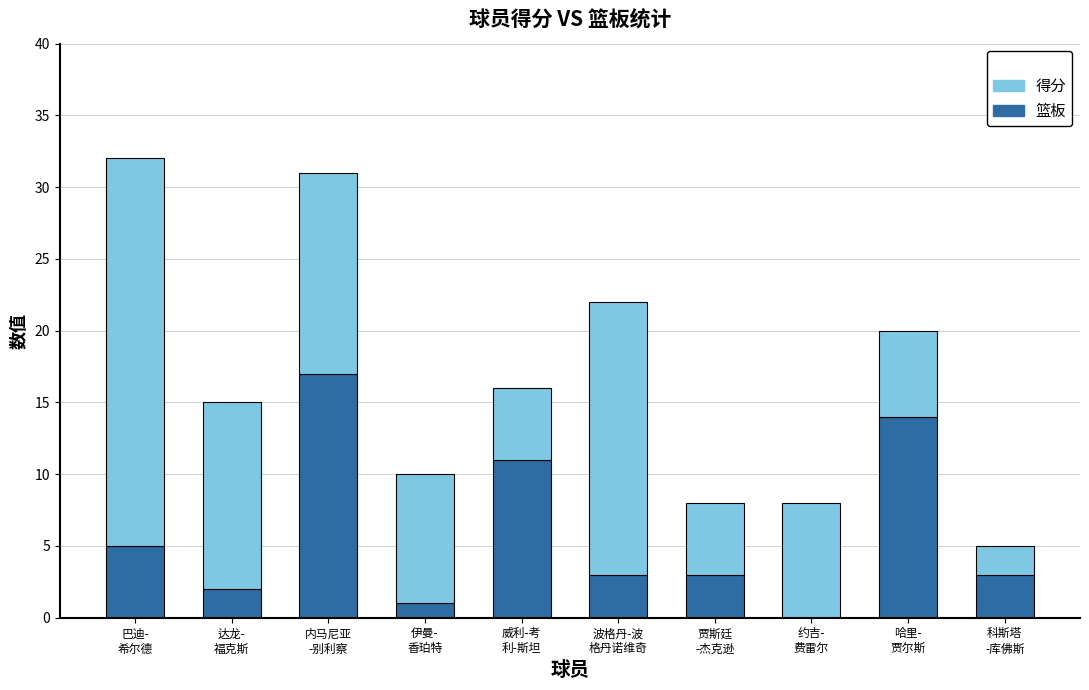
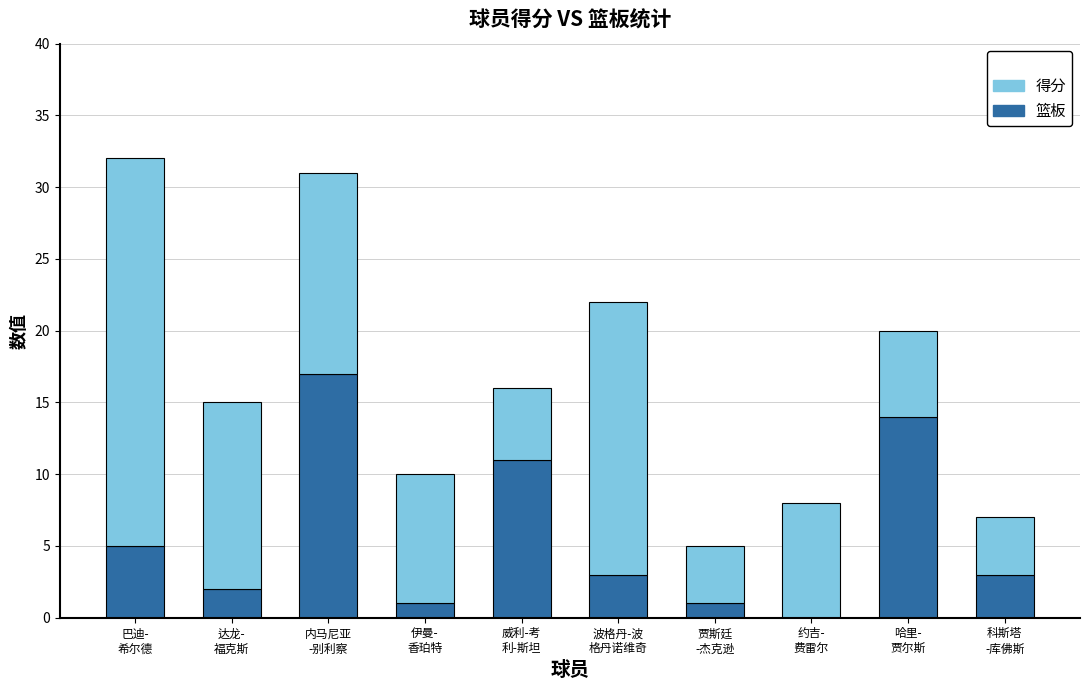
篮板, 贾斯廷 -杰克逊: 3 -> 1
得分, 贾斯廷 -杰克逊: 5 -> 4
得分, 科斯塔 -库佛斯: 2 -> 4
